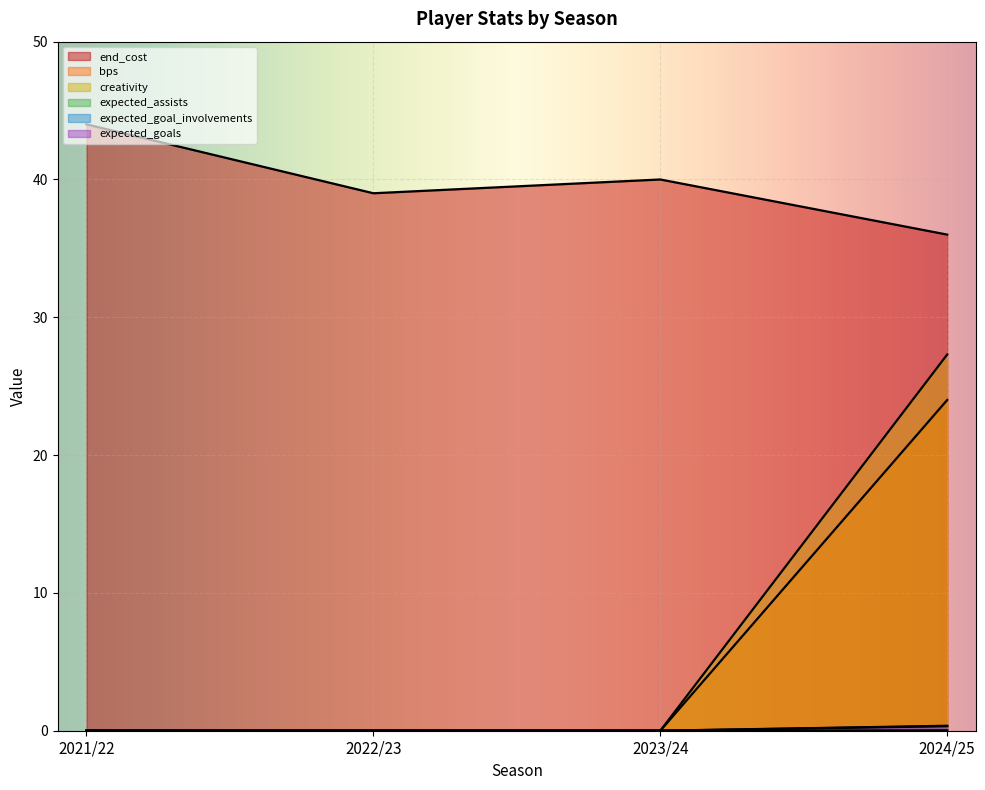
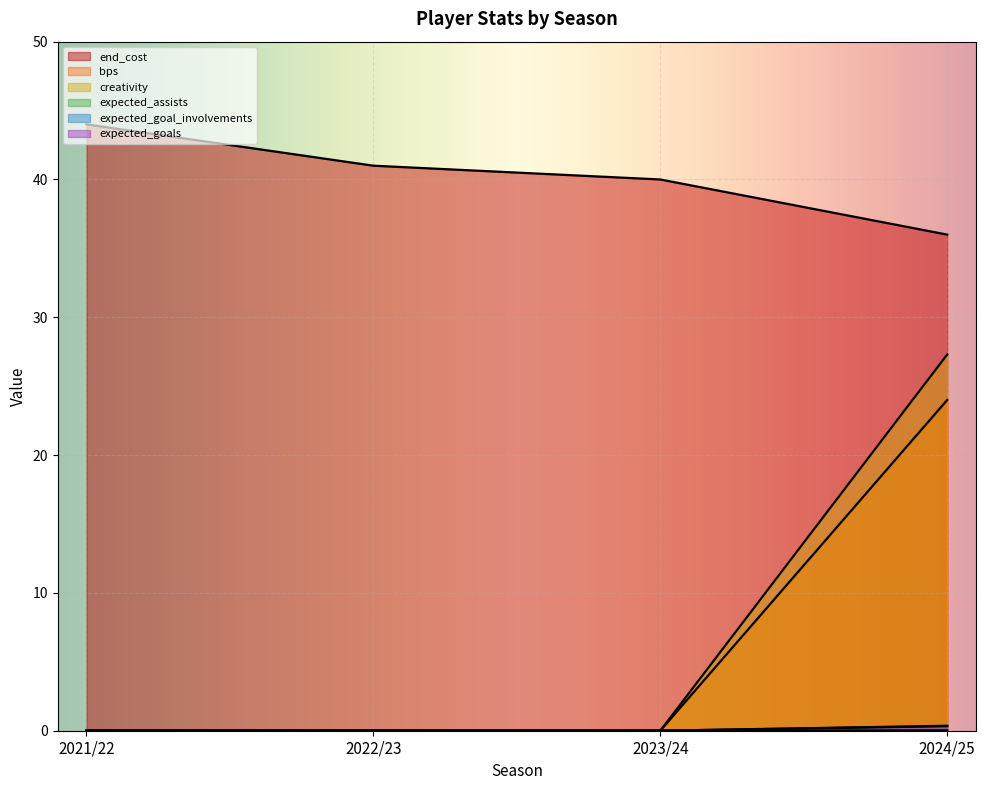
end_cost, 2022/23: 39 -> 41
